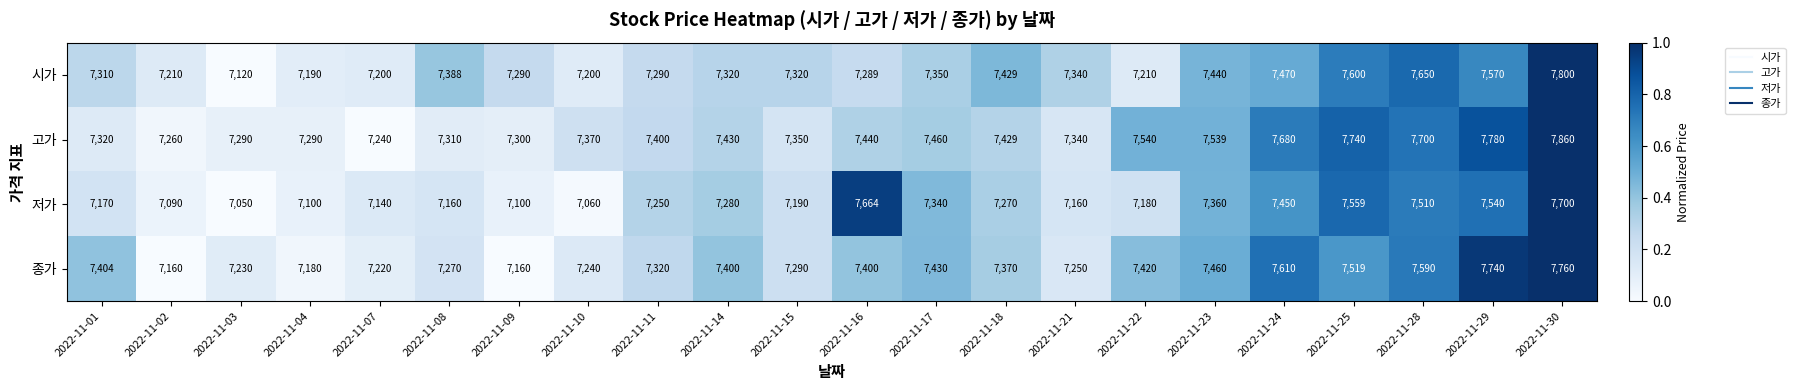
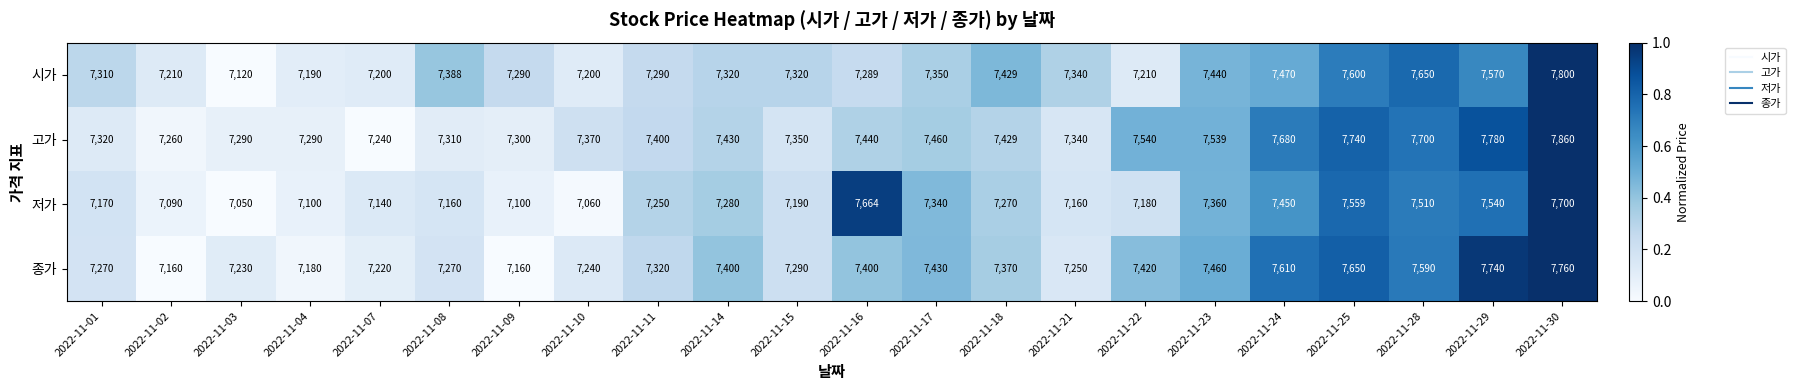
종가, 2022-11-01: 7,404 -> 7,270
종가, 2022-11-25: 7,519 -> 7,650
